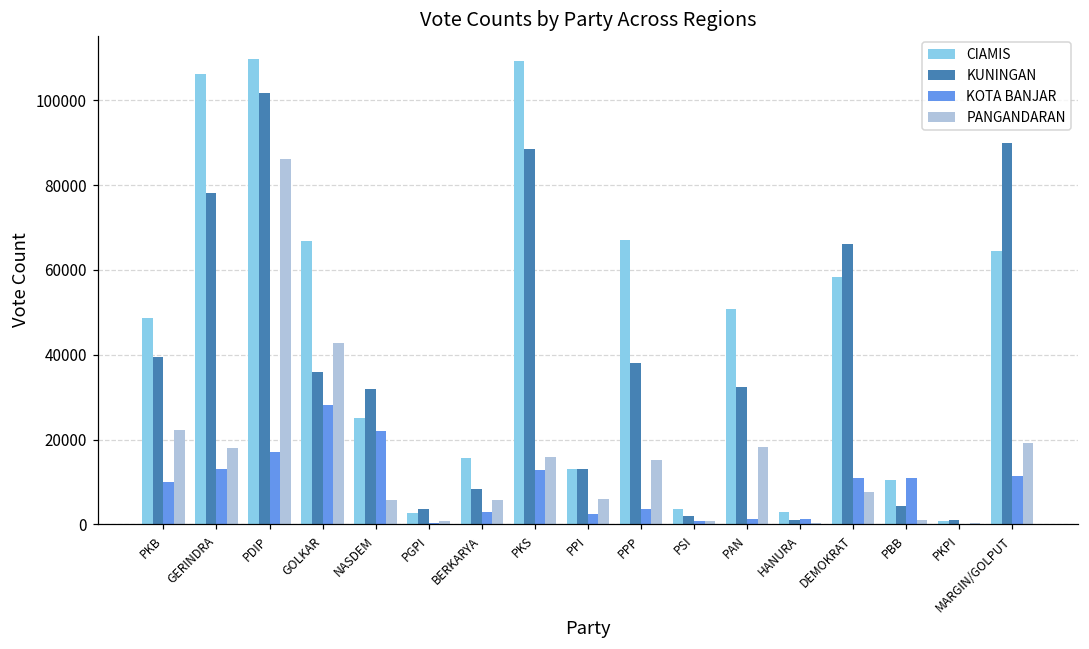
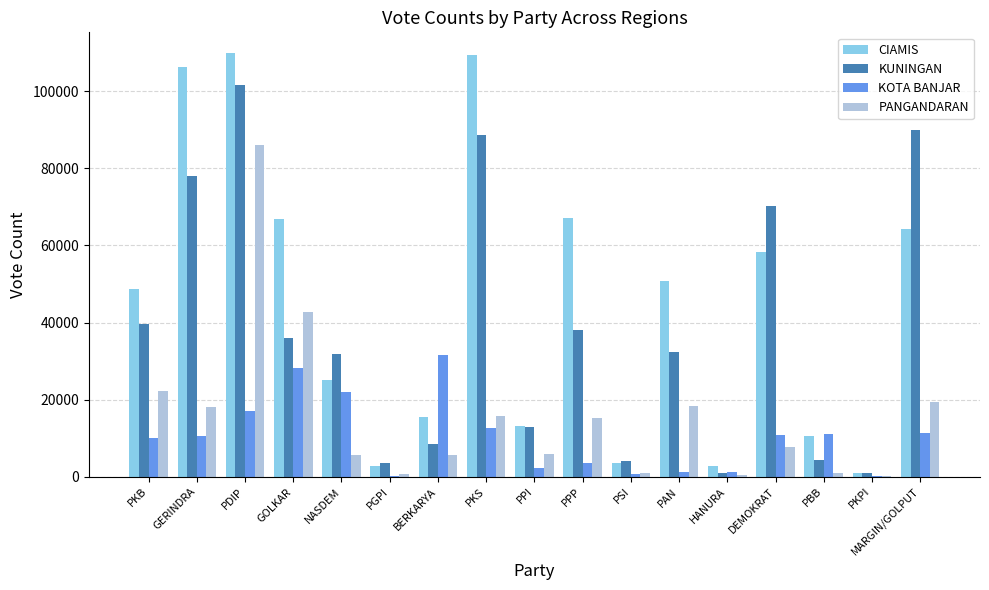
KOTA BANJAR, GERINDRA: 13000 -> 11000
KOTA BANJAR, BERKARYA: 3000 -> 32000
KUNINGAN, PSI: 2000 -> 4000
KUNINGAN, DEMOKRAT: 66000 -> 70000
